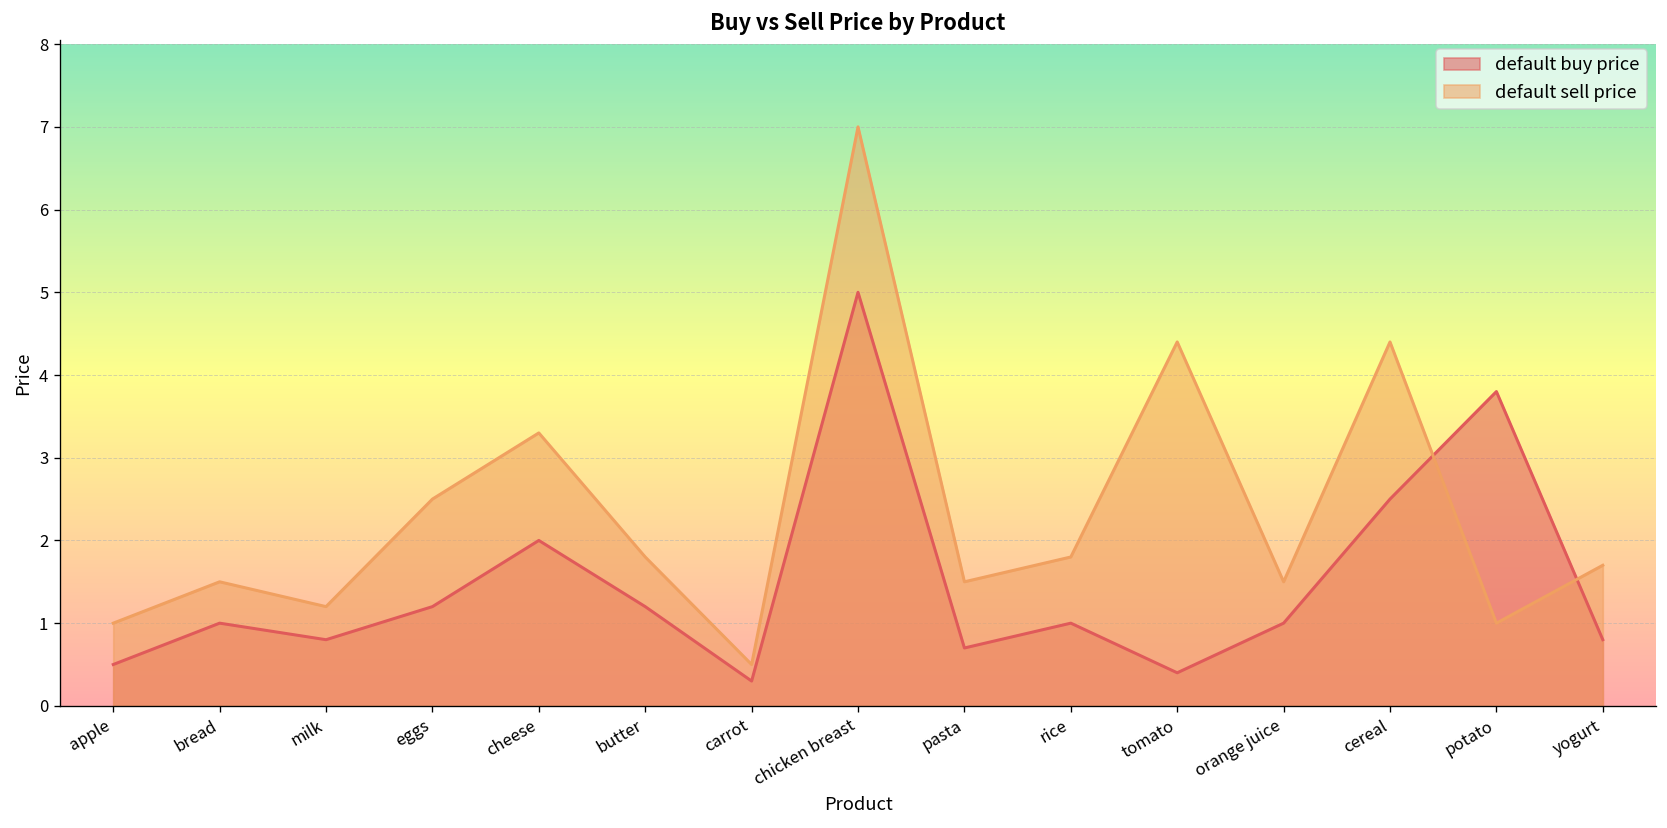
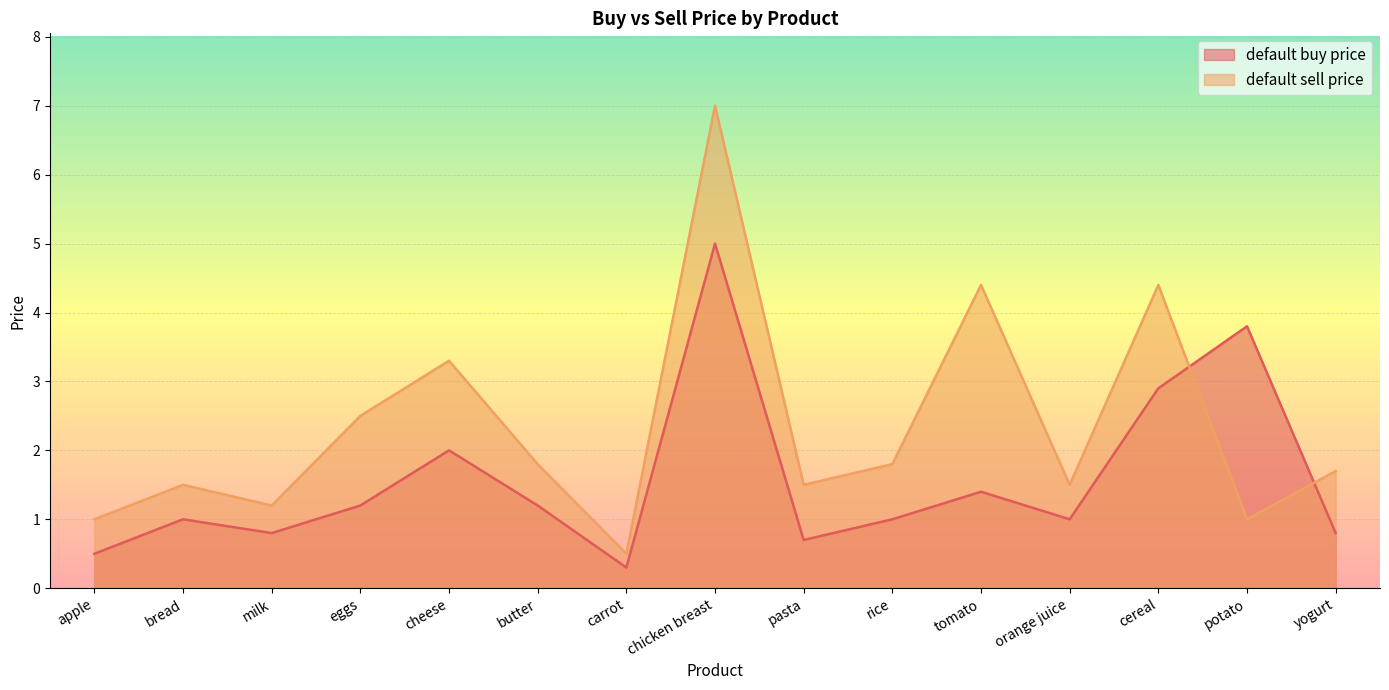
default buy price, tomato: 0.4 -> 1.4
default buy price, cereal: 2.5 -> 2.9
